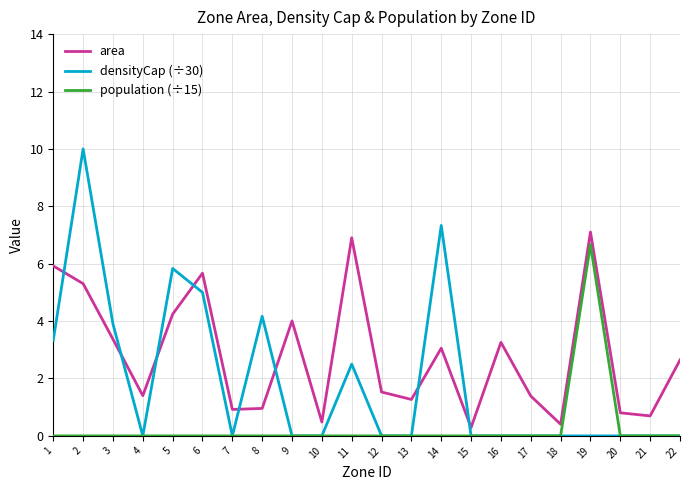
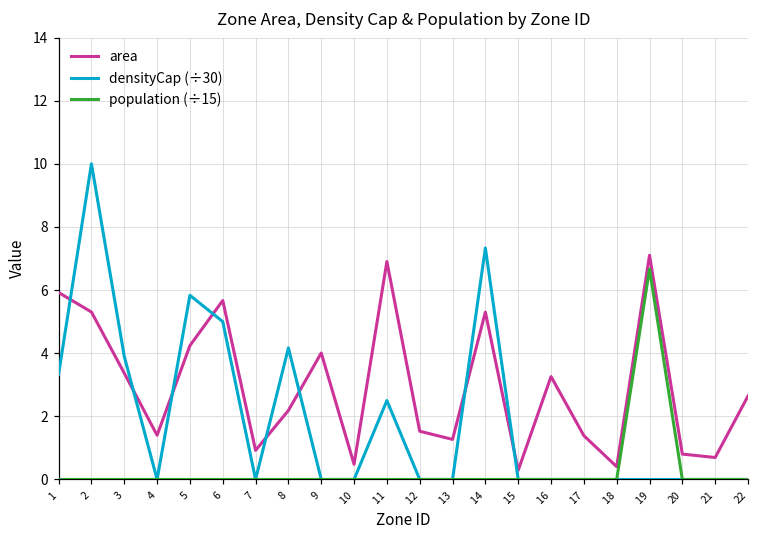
area, 8: 1.0 -> 2.2
area, 14: 3.1 -> 5.3
